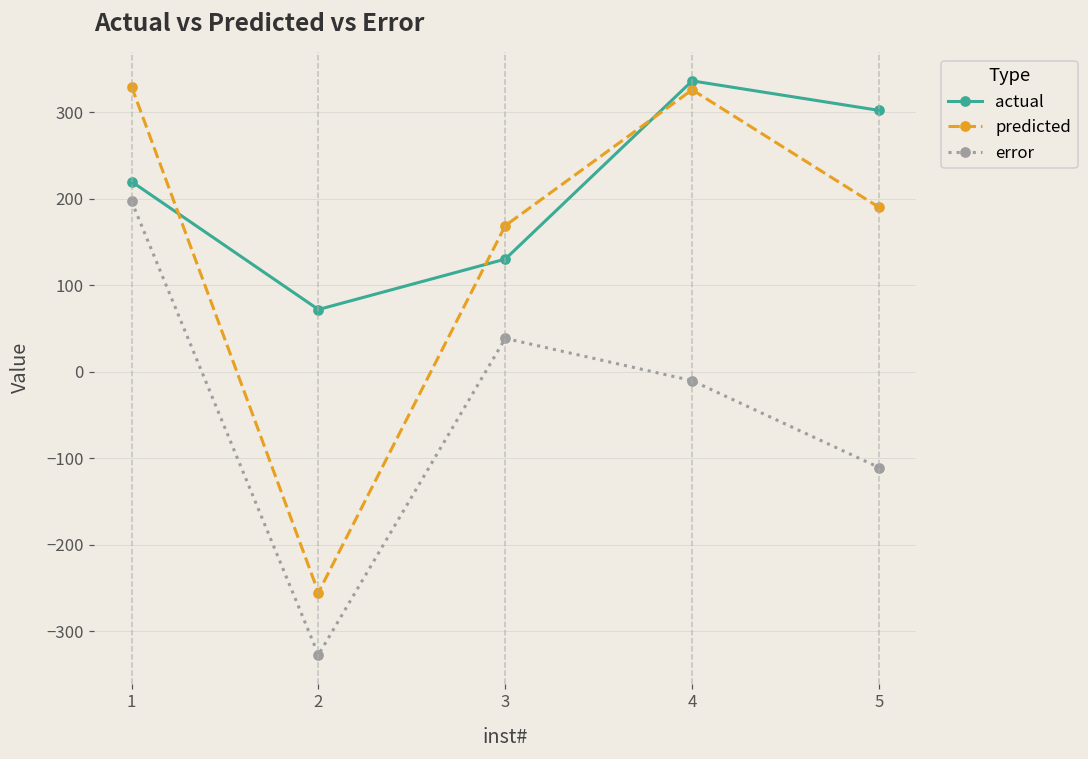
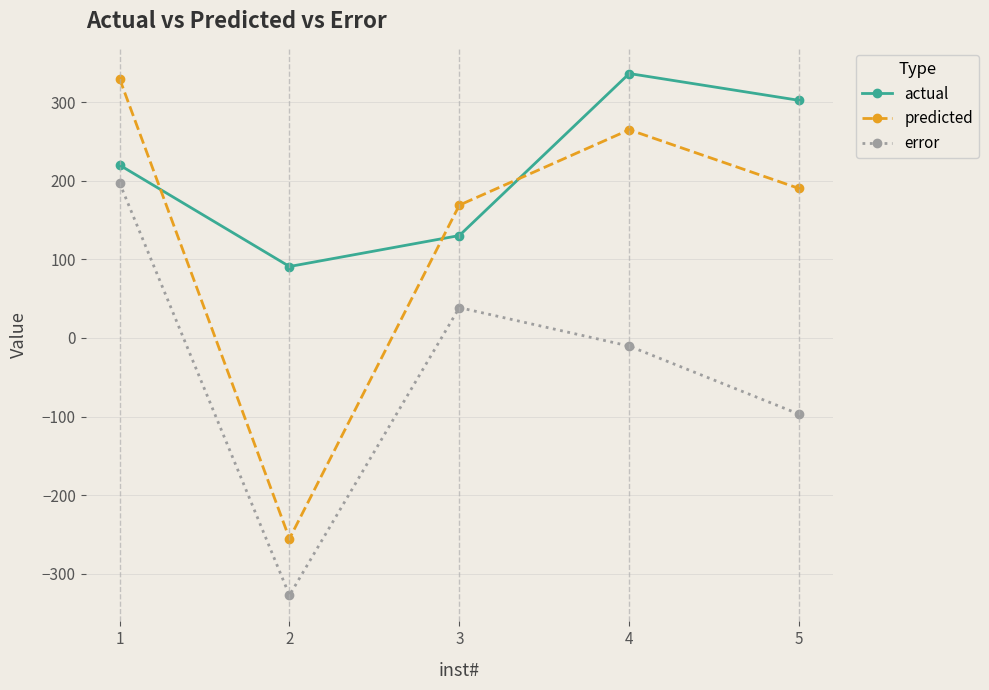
actual, 2: 70 -> 90
predicted, 4: 330 -> 260
error, 5: -110 -> -100
